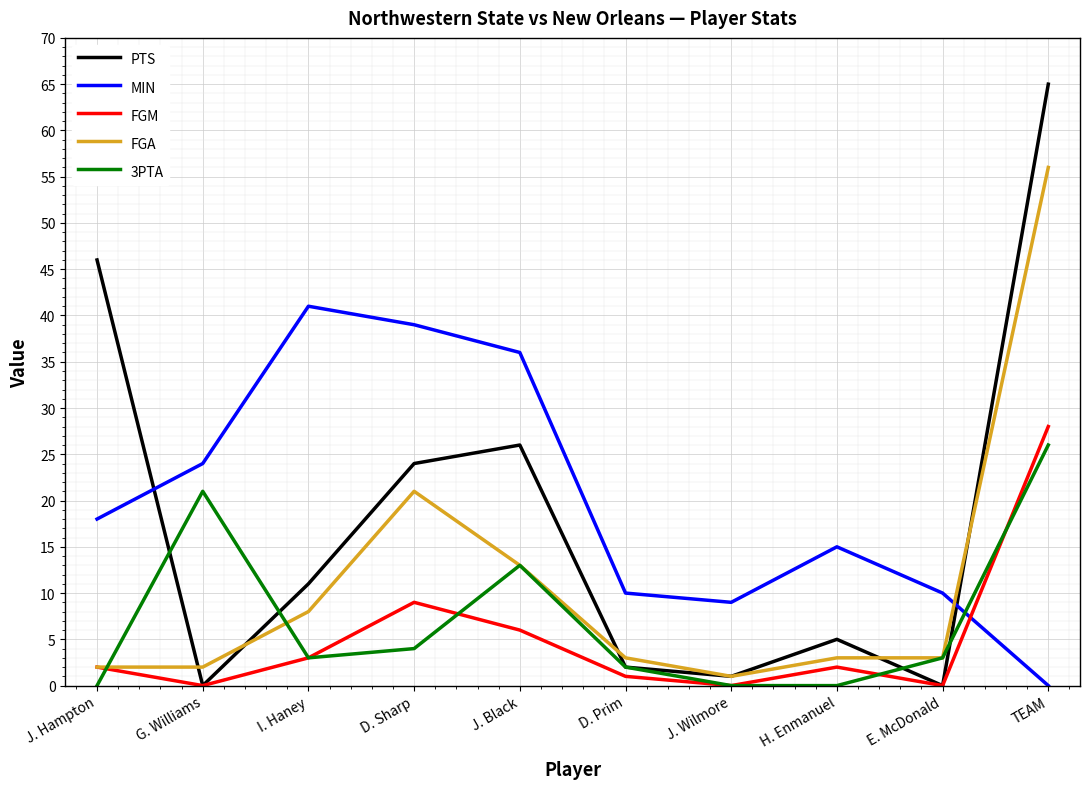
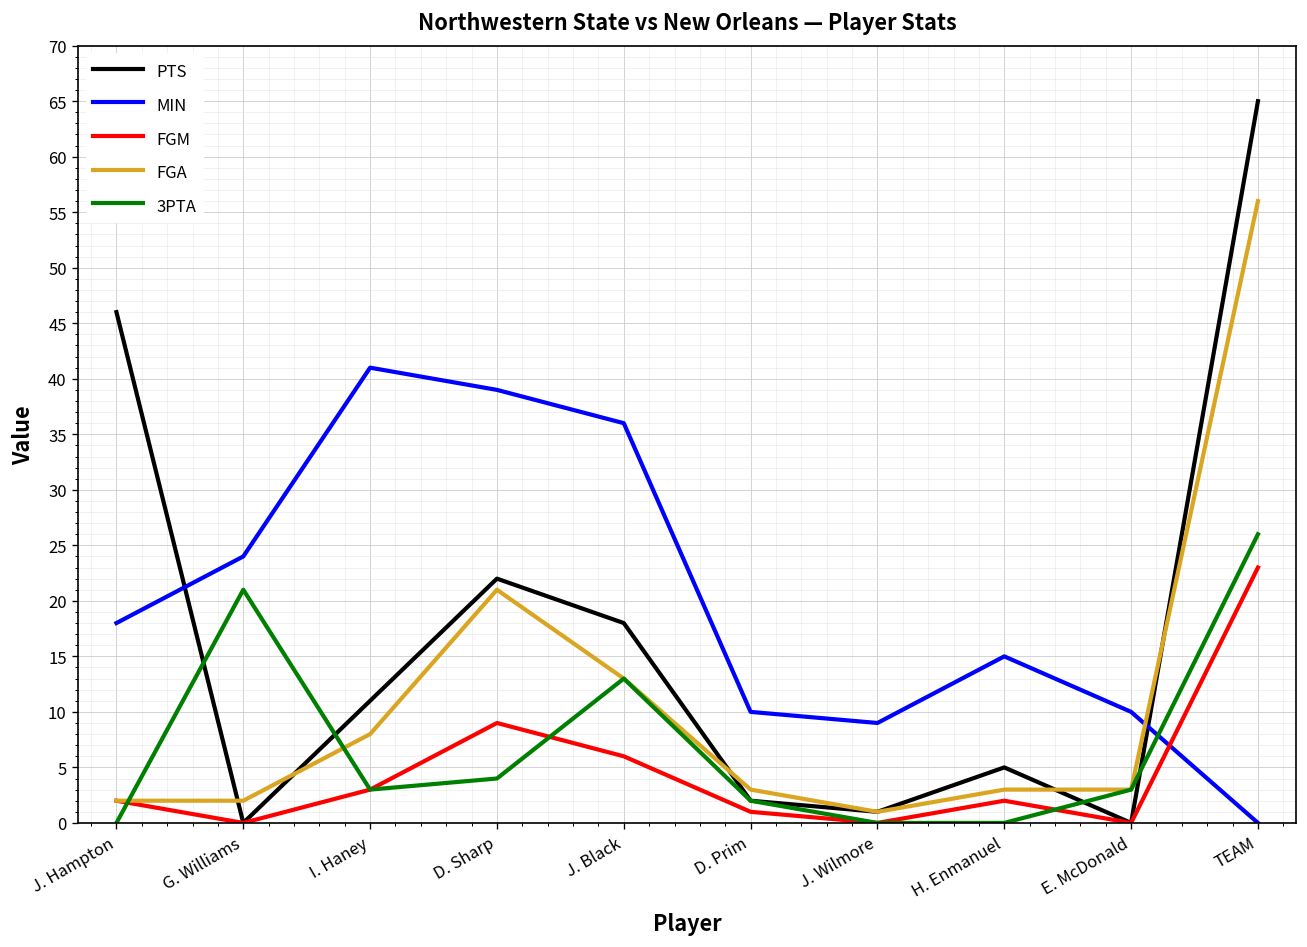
PTS, D. Sharp: 24 -> 22
PTS, J. Black: 26 -> 18
FGM, TEAM: 28 -> 23
